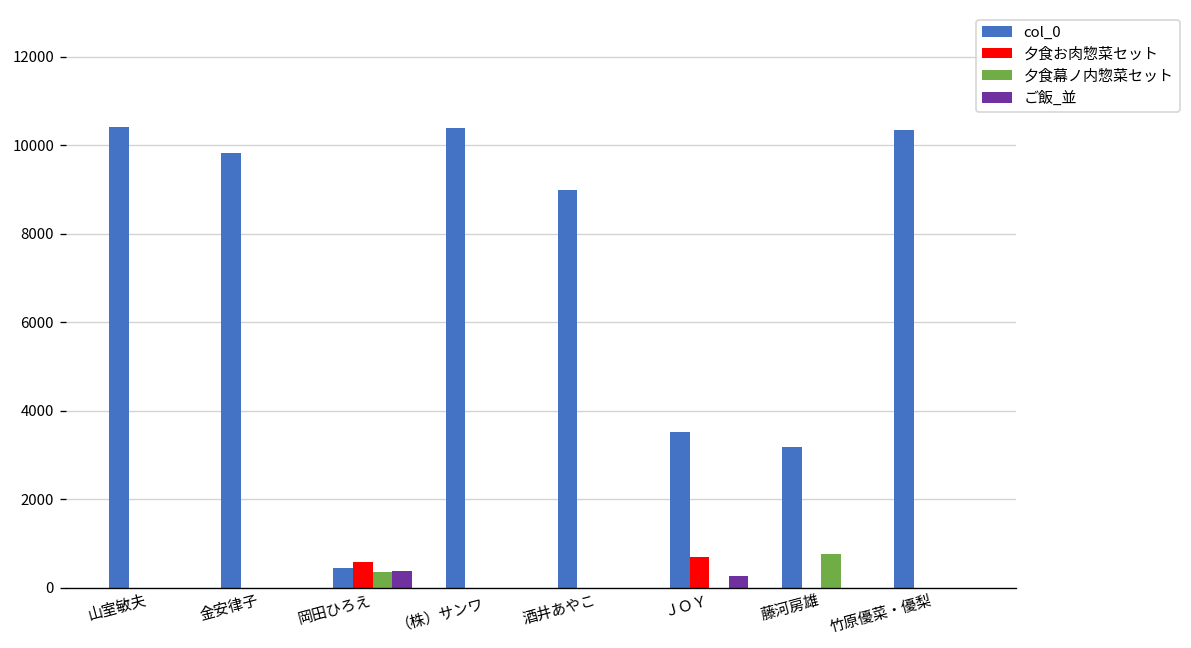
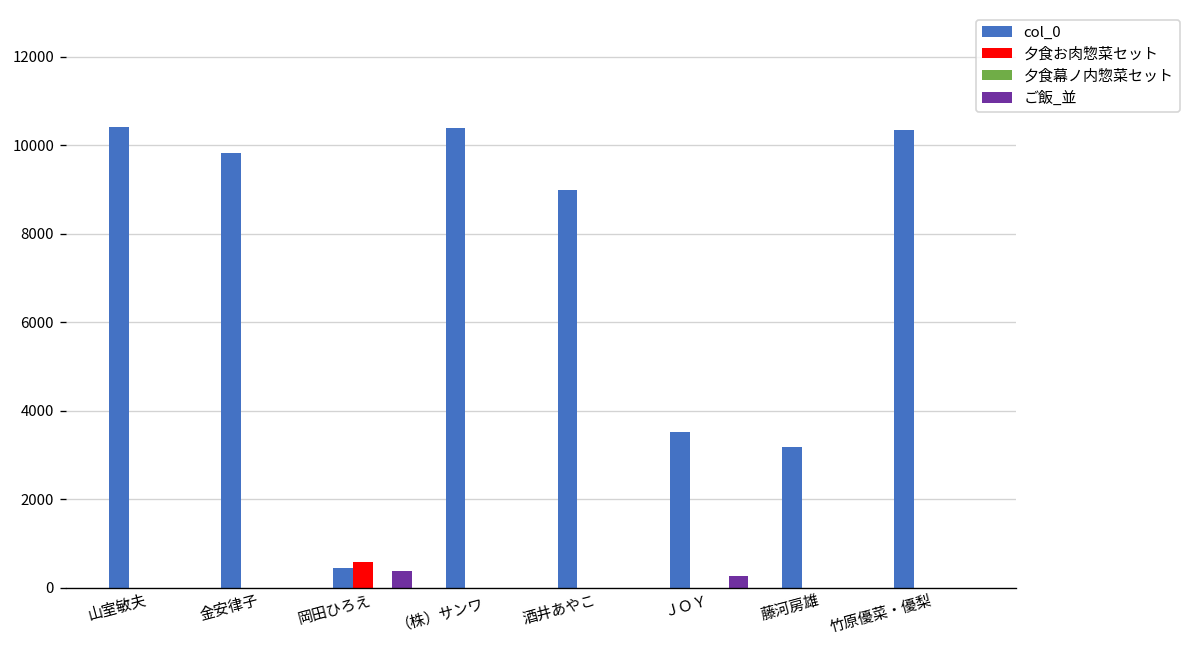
夕食幕ノ内惣菜セット, 岡田ひろえ: 400 -> 0
夕食お肉惣菜セット, ＪＯＹ: 700 -> 0
夕食幕ノ内惣菜セット, 藤河房雄: 800 -> 0
